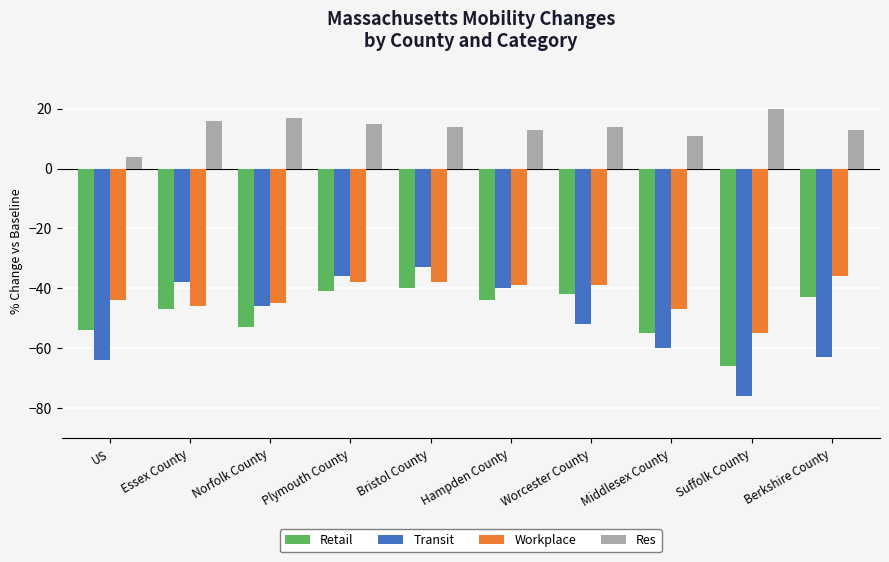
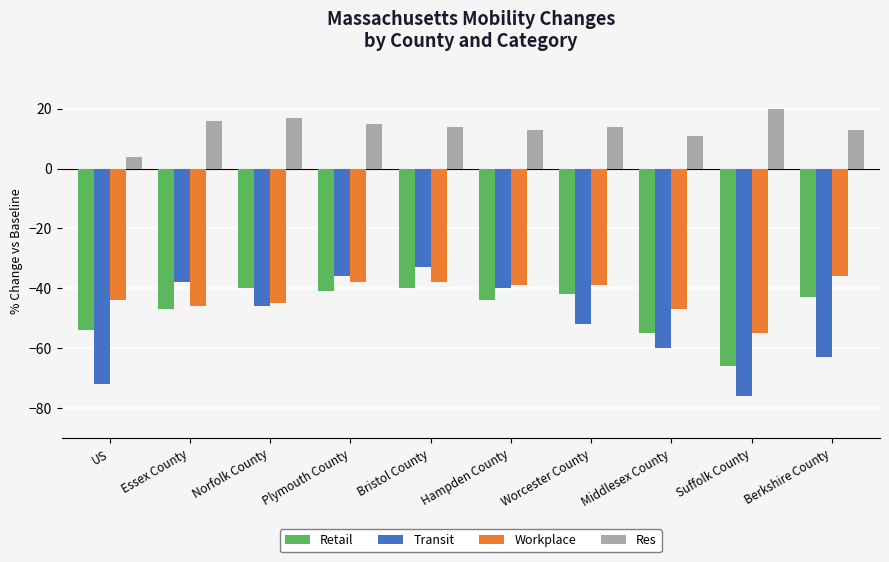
Transit, US: -64 -> -72
Retail, Norfolk County: -53 -> -40
